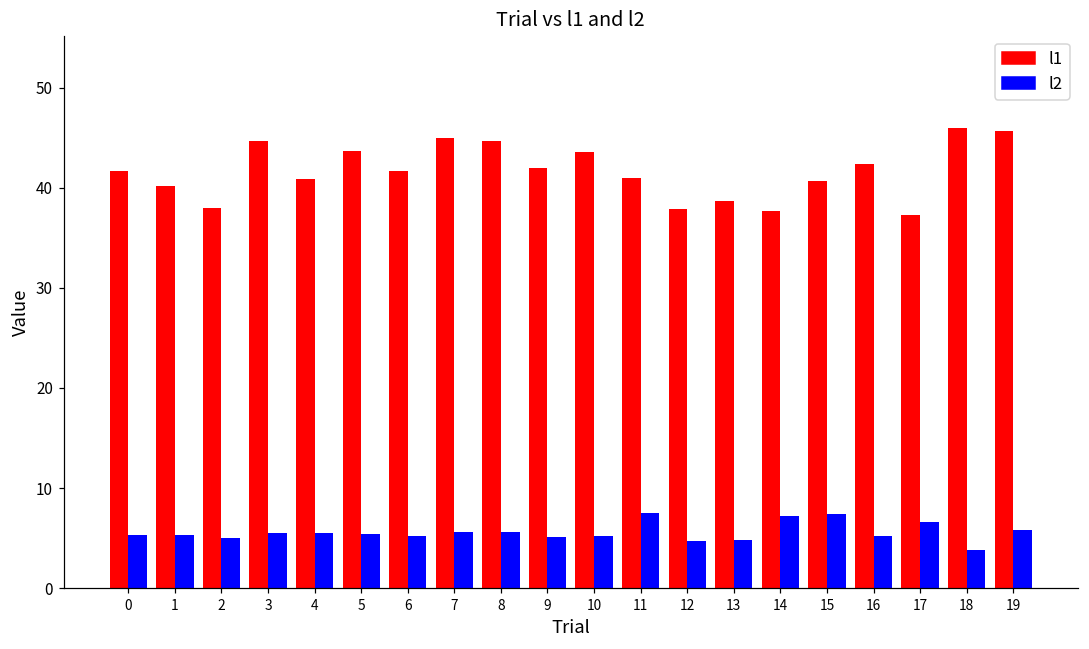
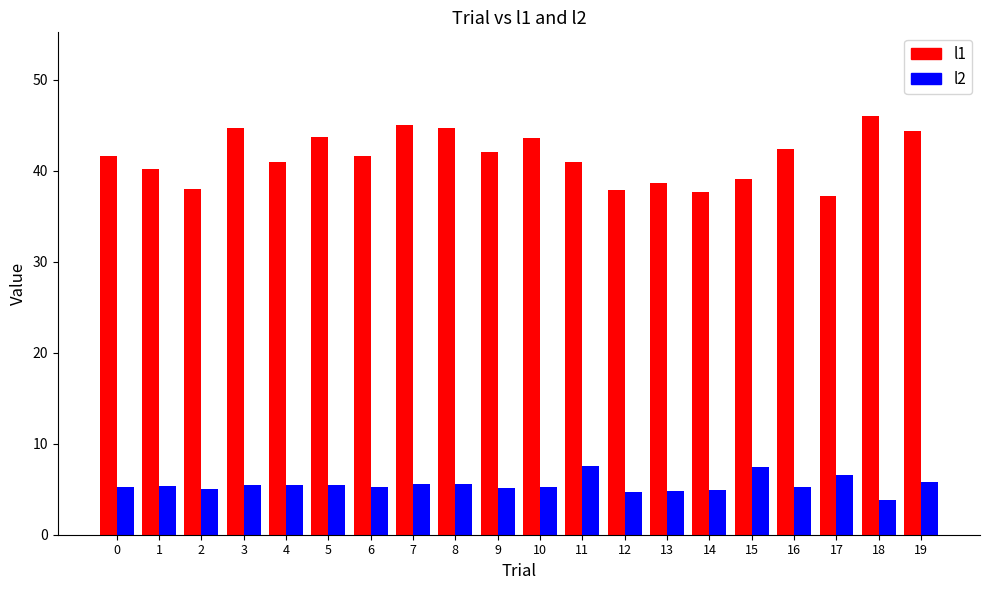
l2, 14: 7 -> 5
l1, 15: 41 -> 39
l1, 19: 46 -> 44
